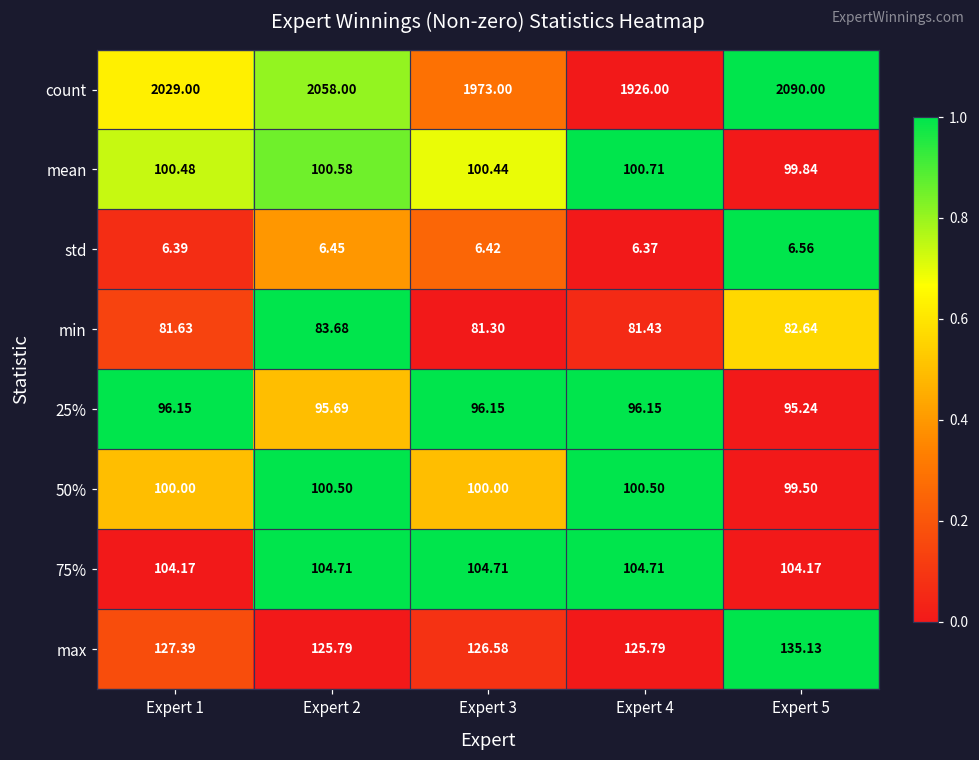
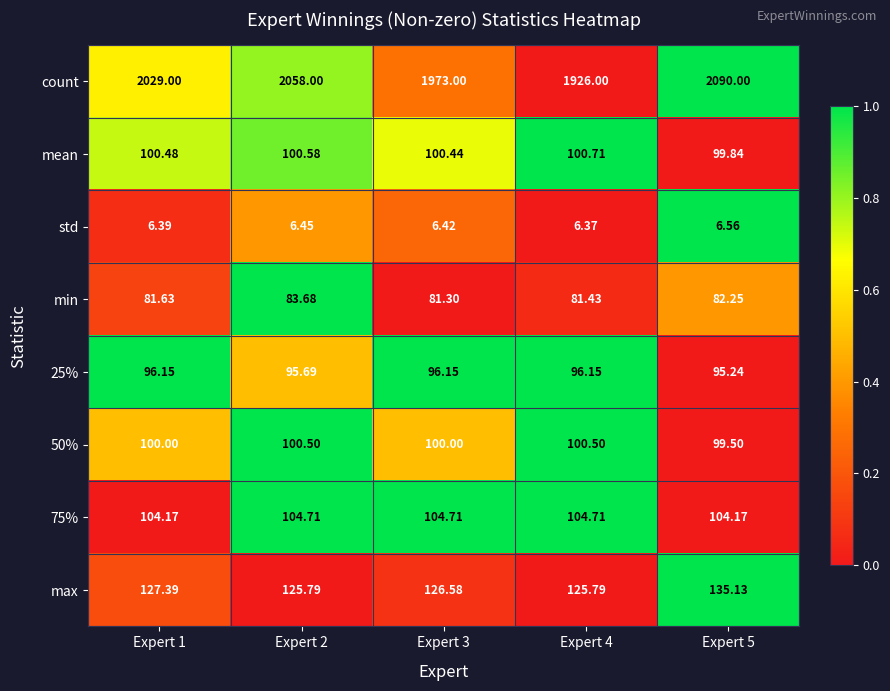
min, Expert 5: 82.64 -> 82.25
